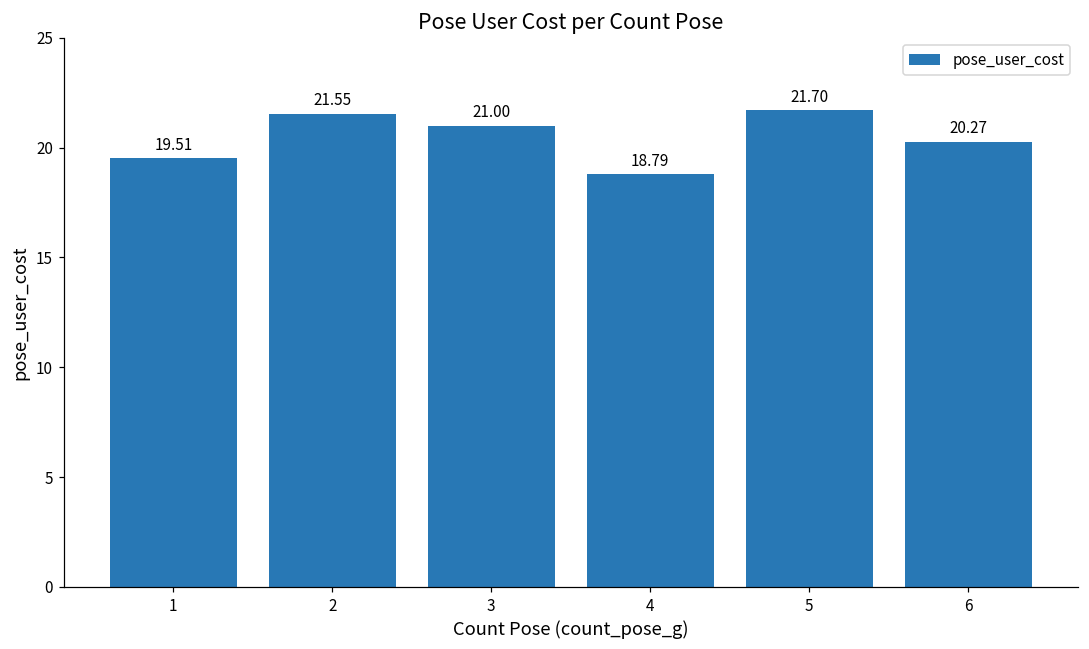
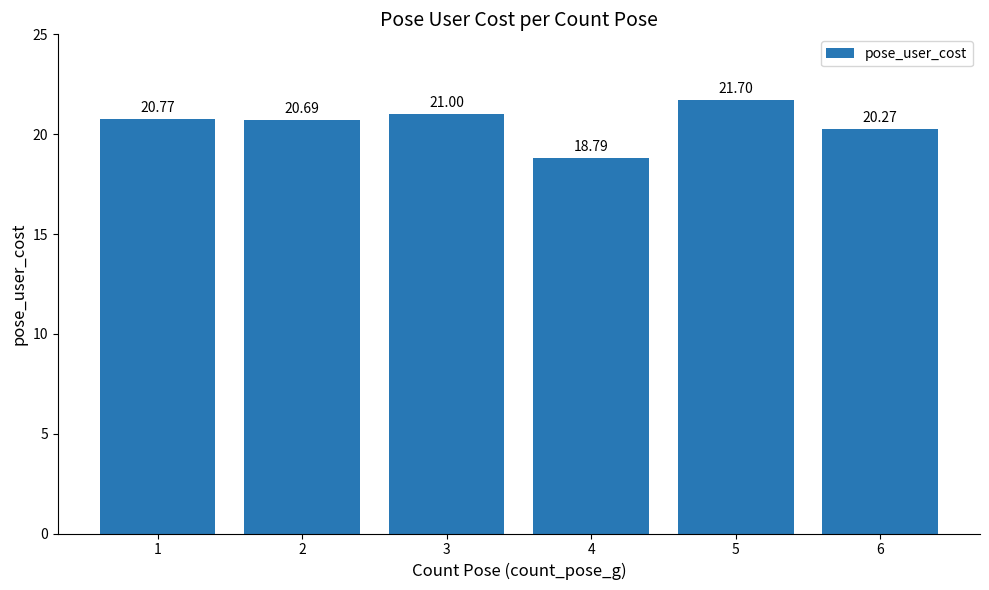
1: 19.51 -> 20.77
2: 21.55 -> 20.69
